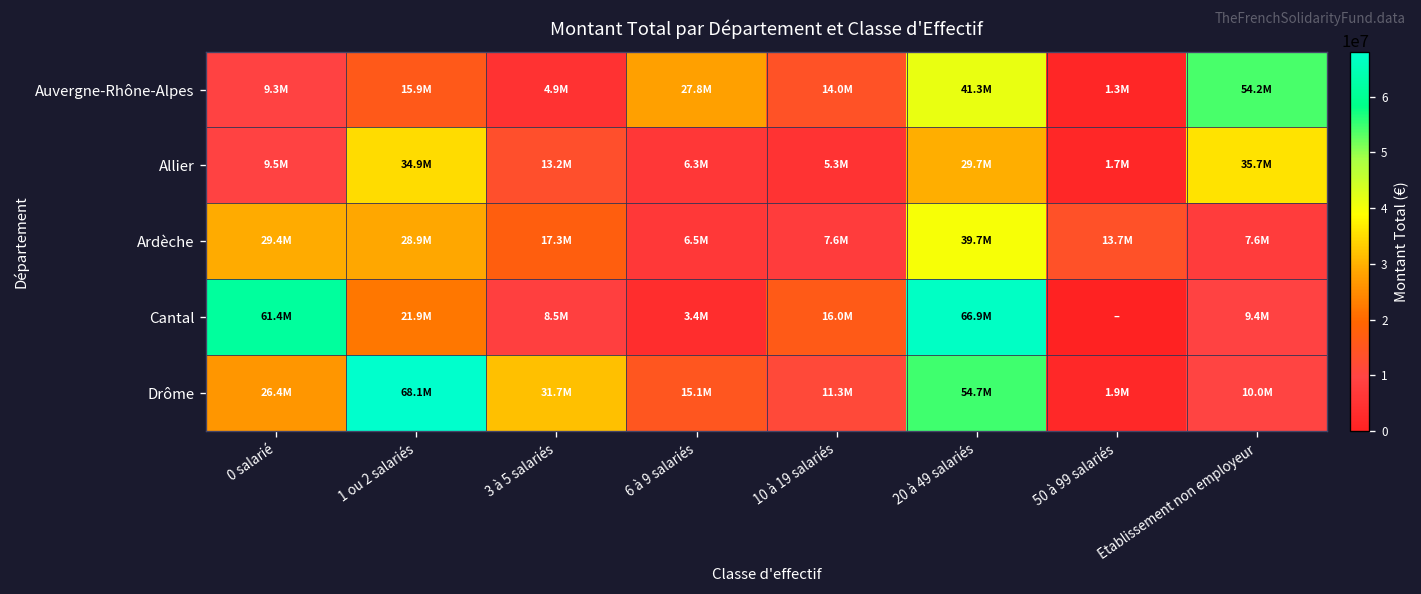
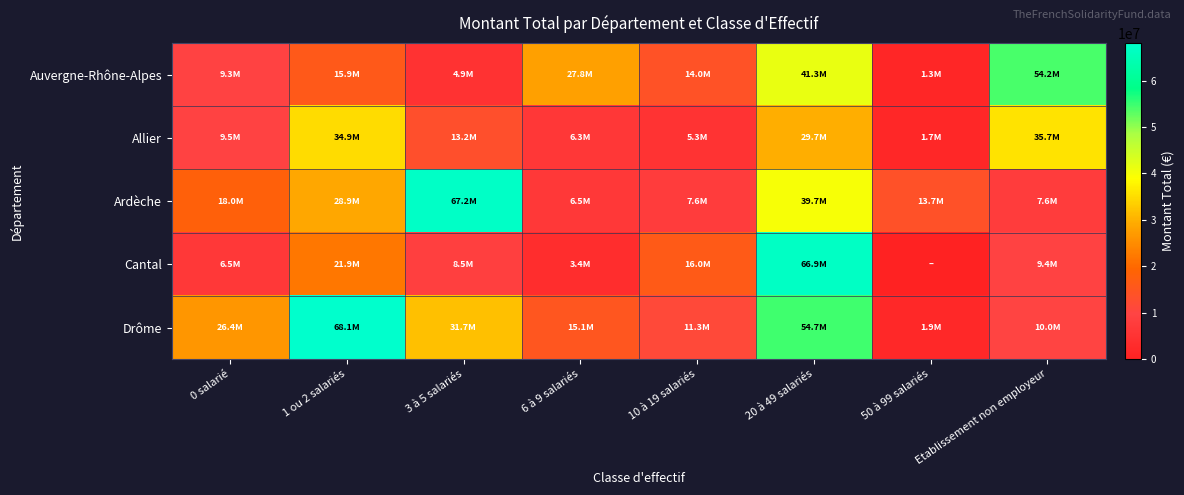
Ardèche, 0 salarié: 29.4M -> 18.0M
Ardèche, 3 à 5 salariés: 17.3M -> 67.2M
Cantal, 0 salarié: 61.4M -> 6.5M
